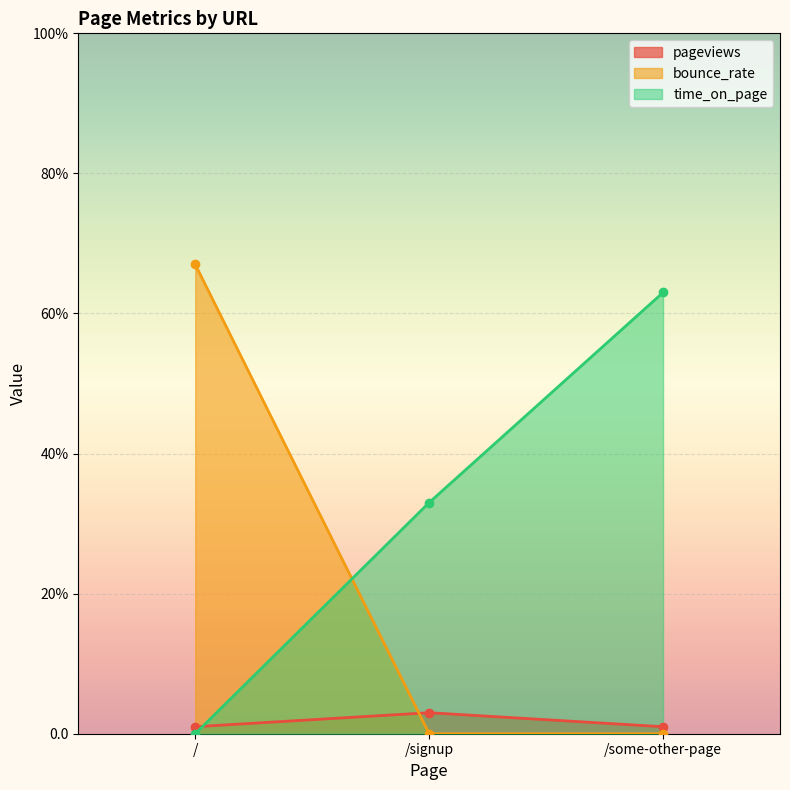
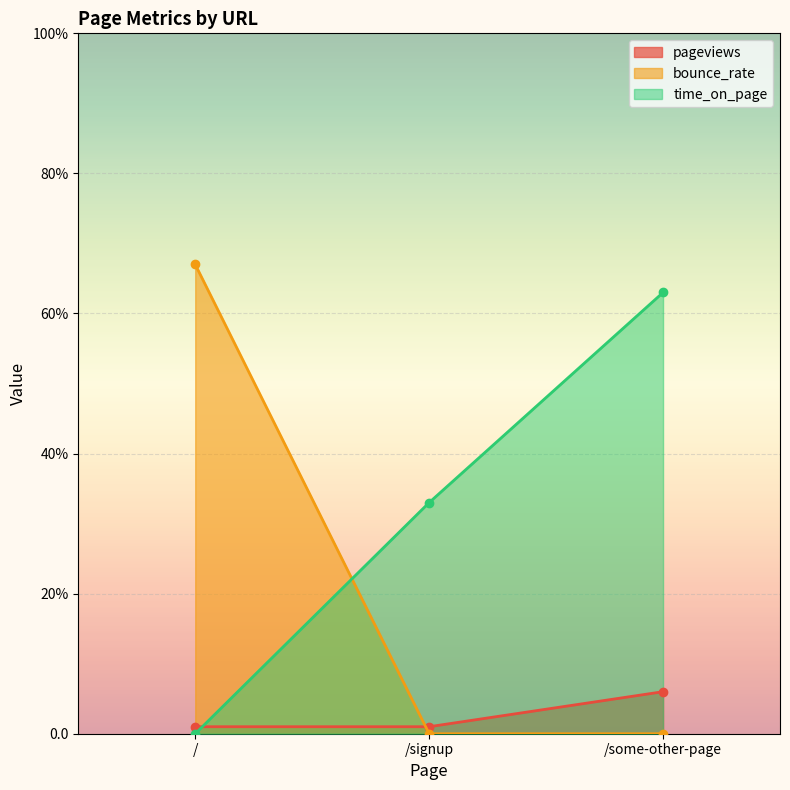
pageviews, /signup: 3% -> 1%
pageviews, /some-other-page: 1% -> 6%
